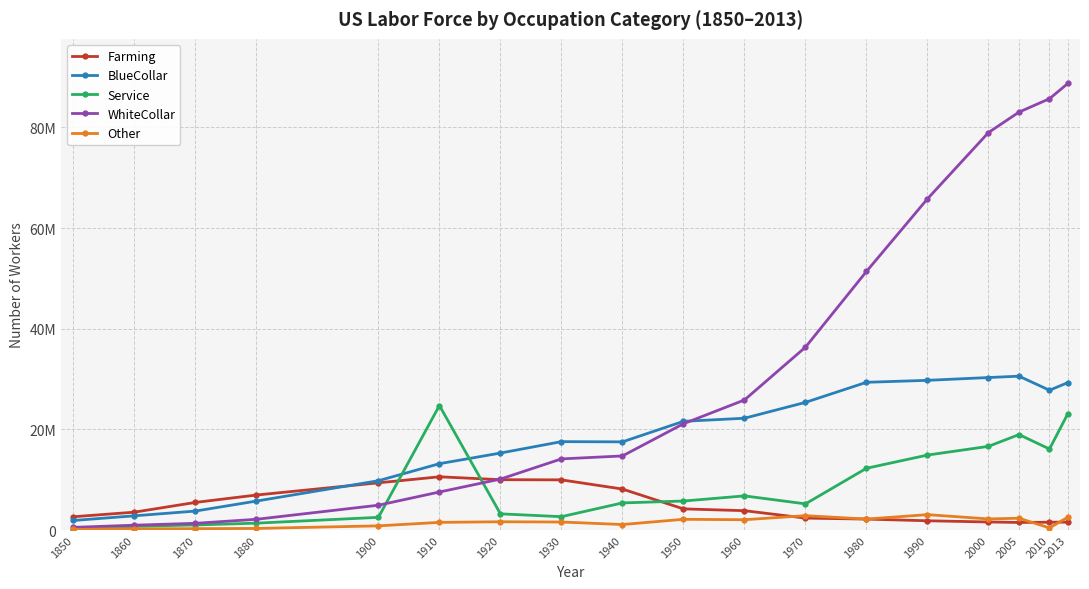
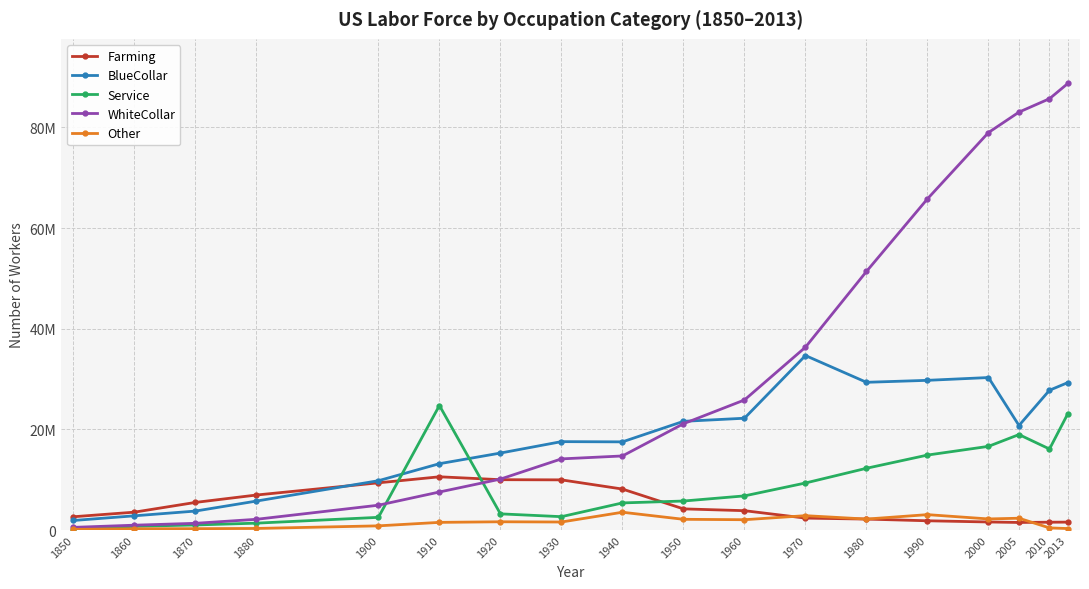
Other, 1940: 1000000 -> 4000000
BlueCollar, 1970: 25000000 -> 35000000
Service, 1970: 5000000 -> 9000000
BlueCollar, 2005: 31000000 -> 21000000
Other, 2013: 3000000 -> 0
